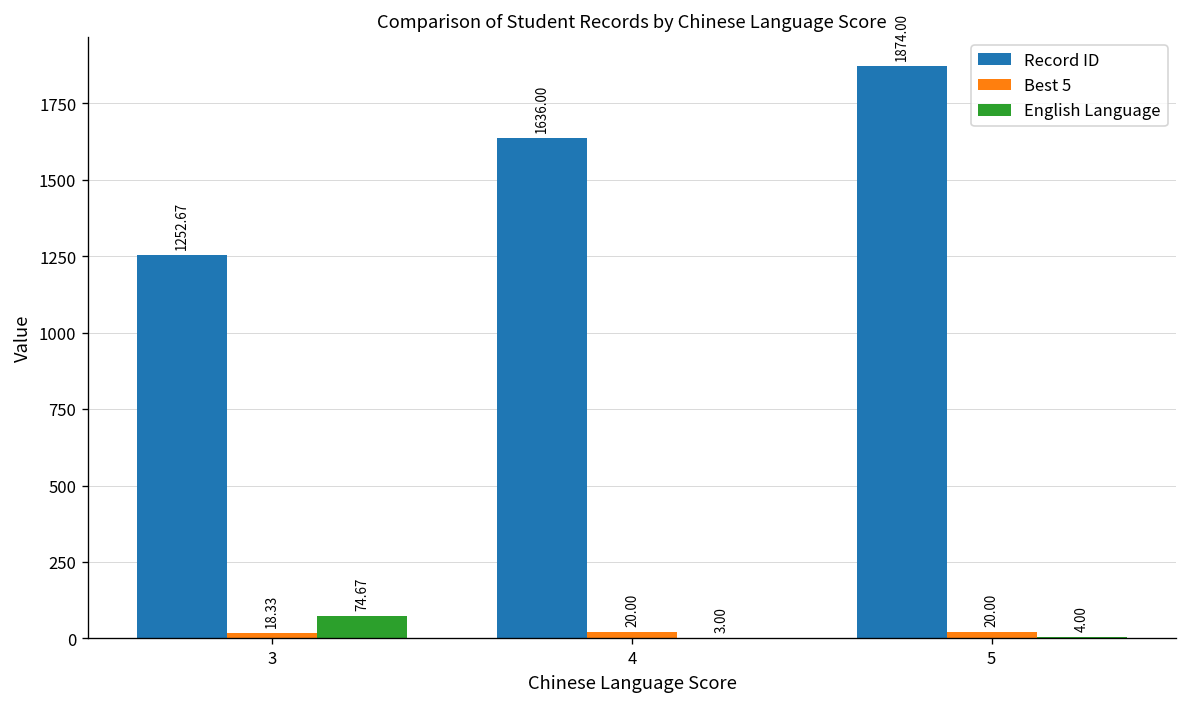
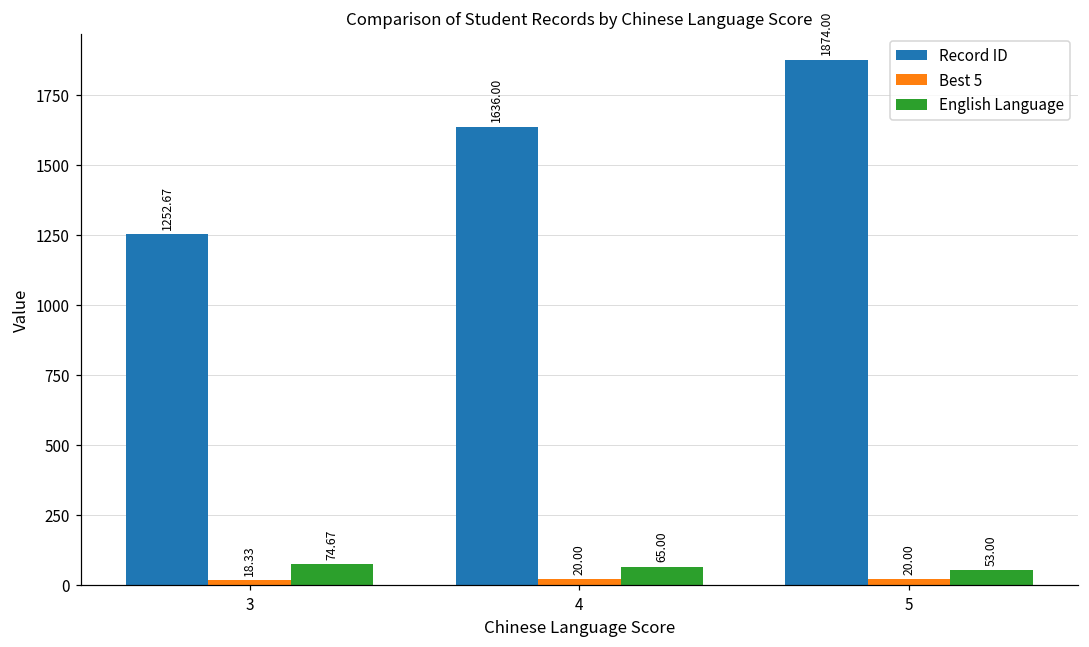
English Language, 4: 3.00 -> 65.00
English Language, 5: 4.00 -> 53.00
